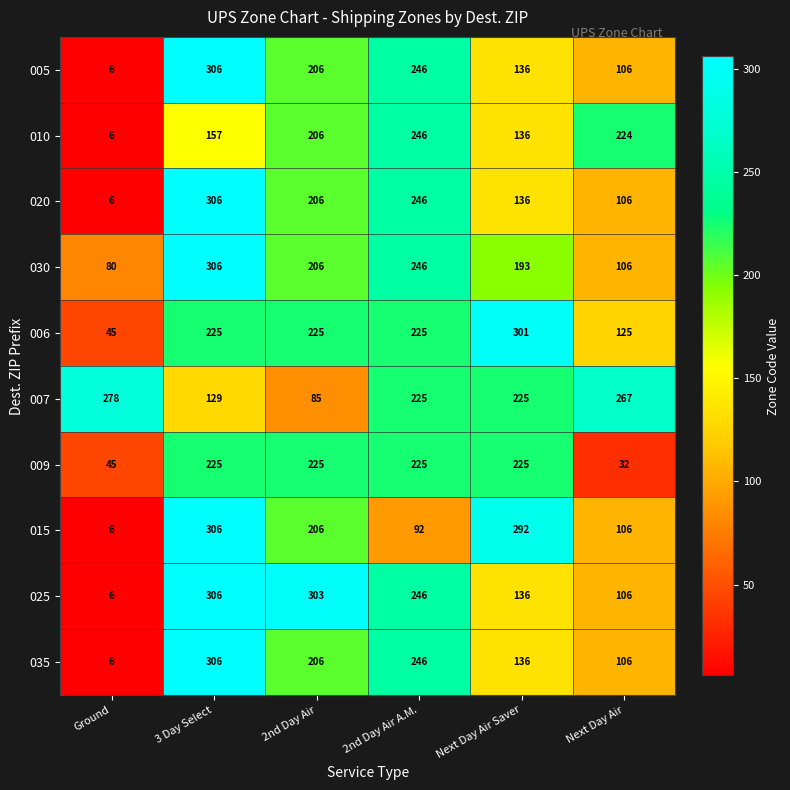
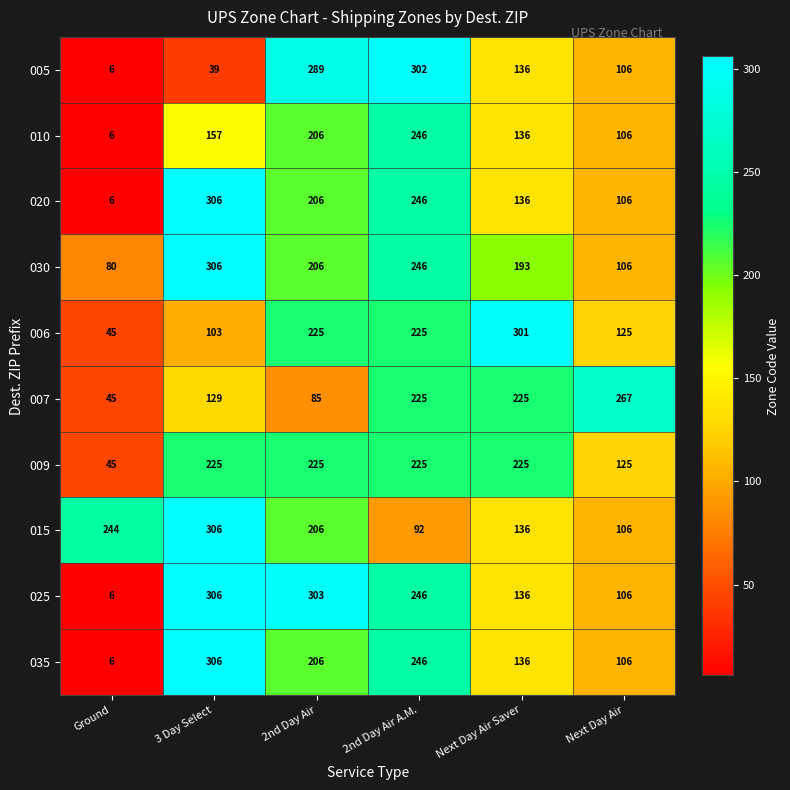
005, 3 Day Select: 306 -> 39
005, 2nd Day Air: 206 -> 289
005, 2nd Day Air A.M.: 246 -> 302
010, Next Day Air: 224 -> 106
006, 3 Day Select: 225 -> 103
007, Ground: 278 -> 45
009, Next Day Air: 32 -> 125
015, Ground: 6 -> 244
015, Next Day Air Saver: 292 -> 136
